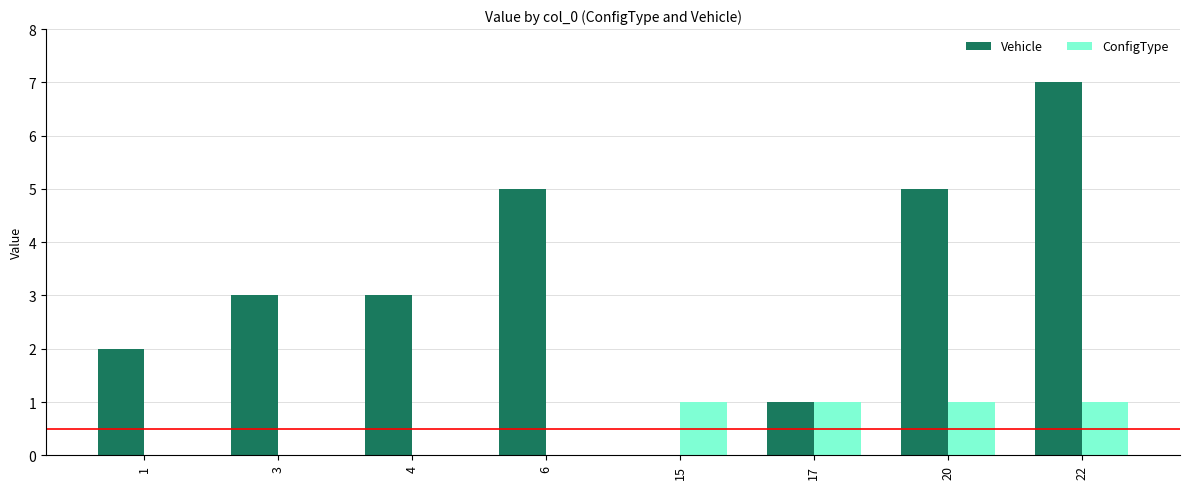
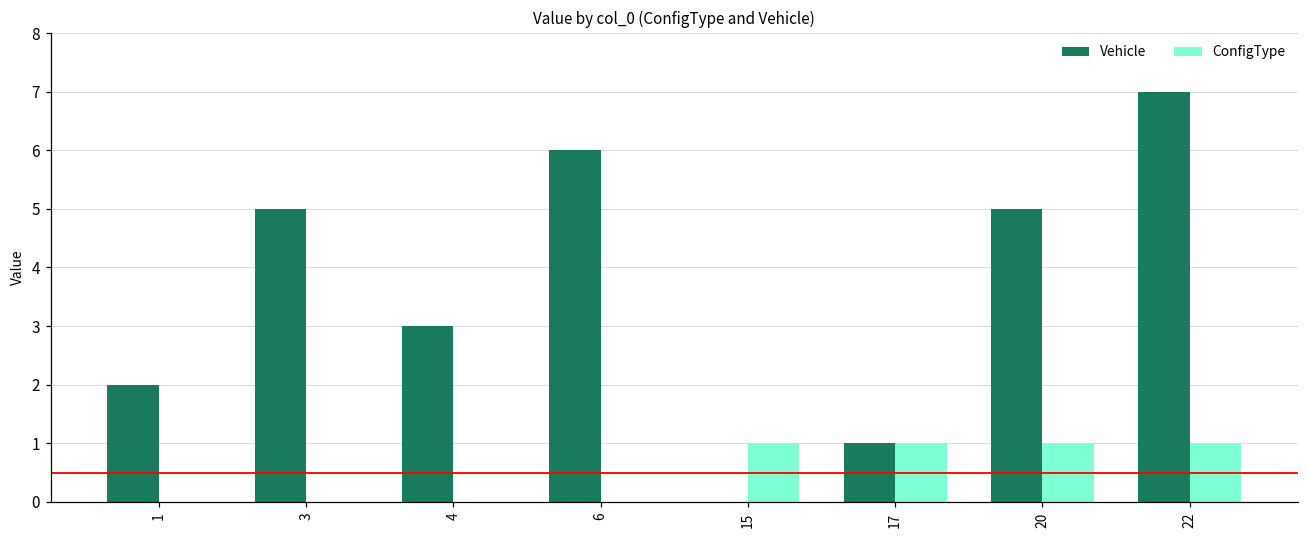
Vehicle, 3: 3 -> 5
Vehicle, 6: 5 -> 6
